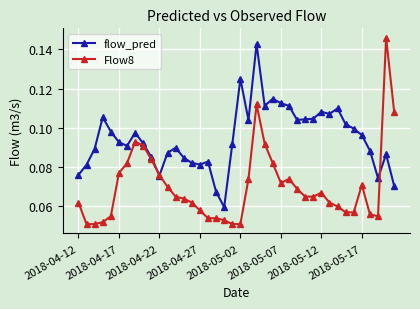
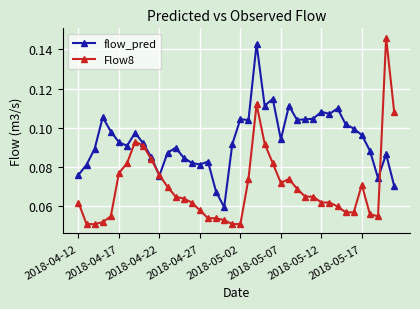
flow_pred, 2018-05-02: 0.125 -> 0.104
flow_pred, 2018-05-07: 0.113 -> 0.094
Flow8, 2018-05-12: 0.067 -> 0.062
